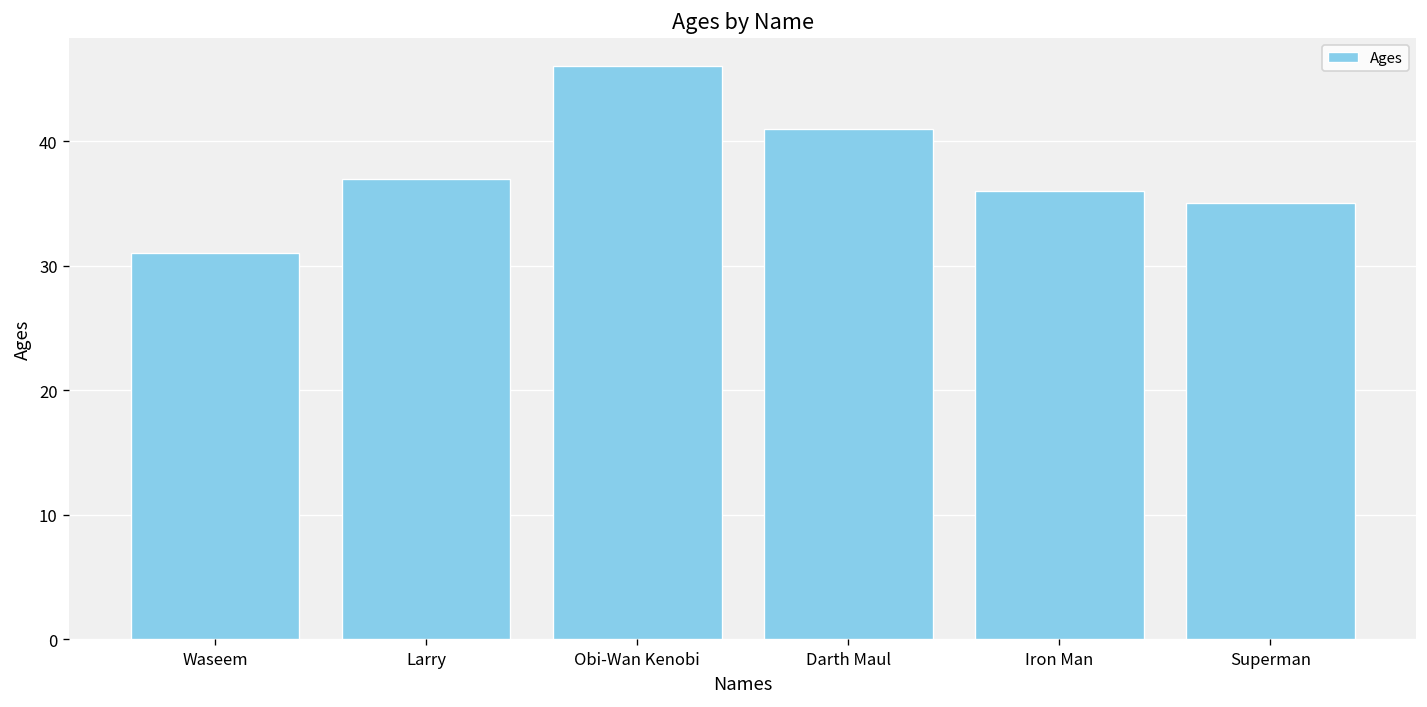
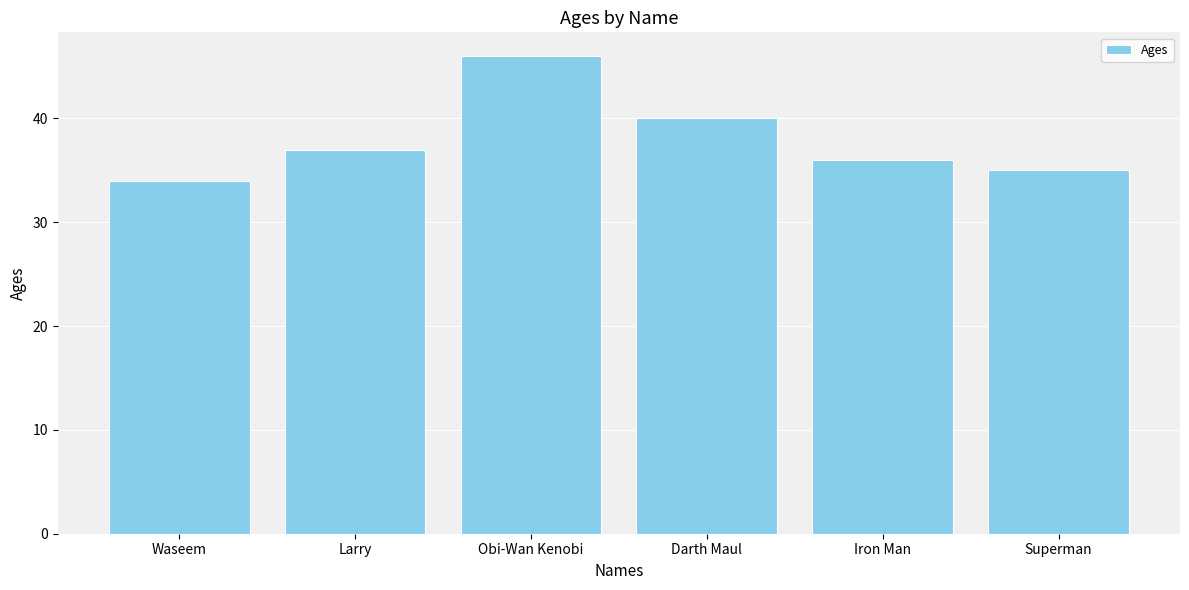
Waseem: 31 -> 34
Darth Maul: 41 -> 40
